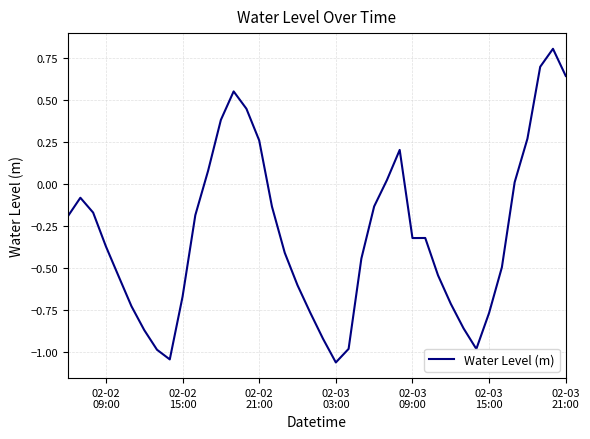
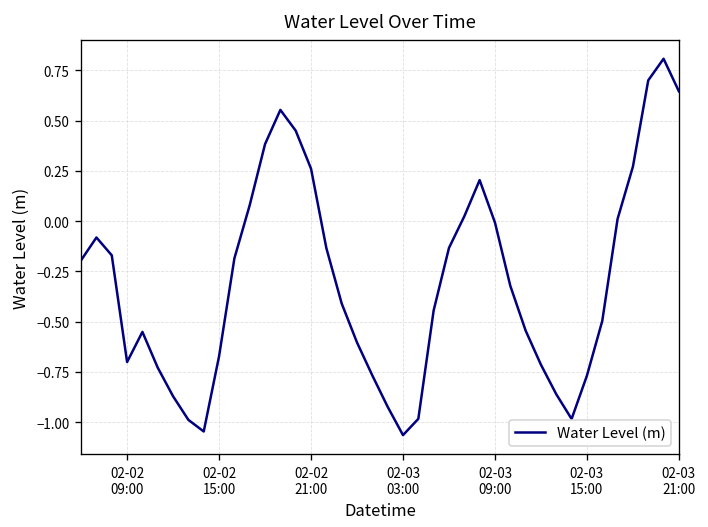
02-02 09:00: -0.37 -> -0.70
02-03 09:00: -0.32 -> -0.01
